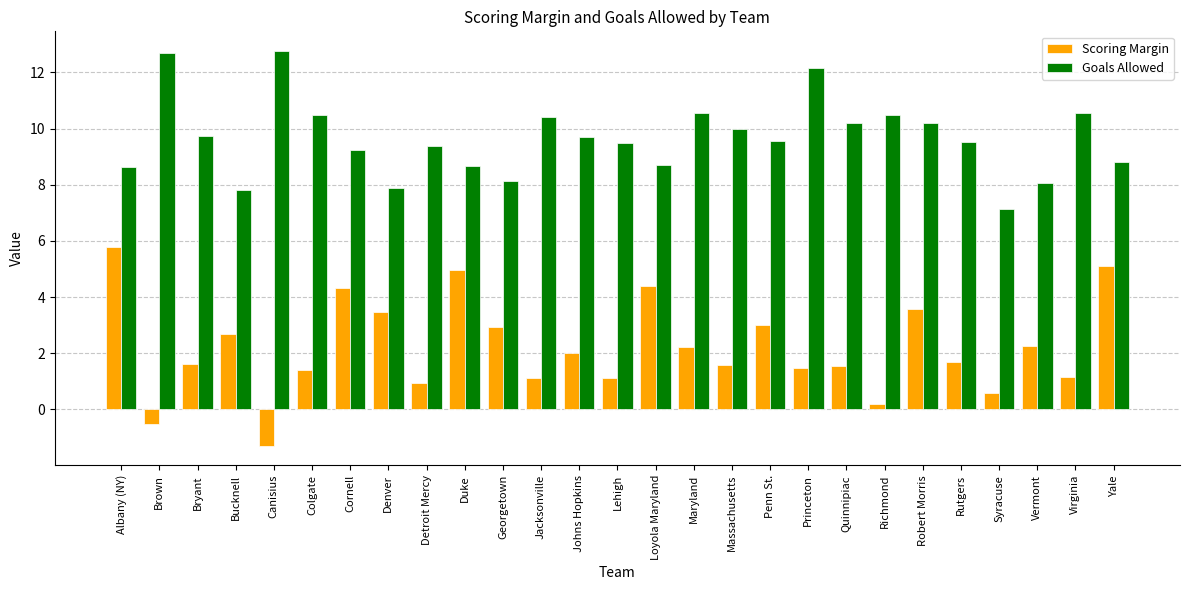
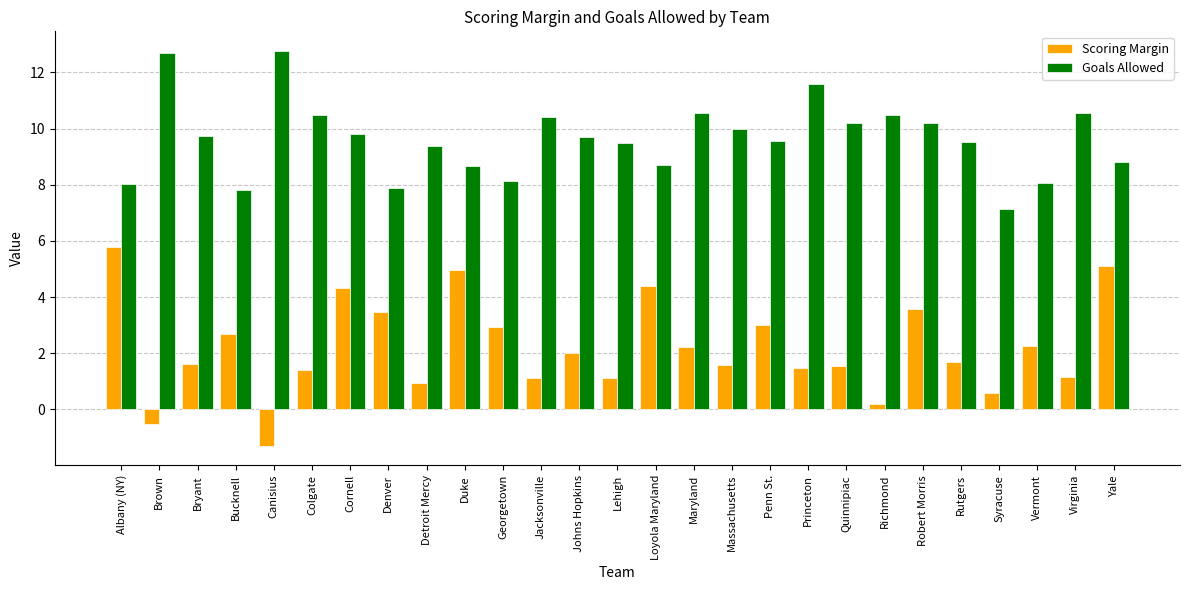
Goals Allowed, Albany (NY): 8.6 -> 8.0
Goals Allowed, Cornell: 9.2 -> 9.8
Goals Allowed, Princeton: 12.2 -> 11.6
